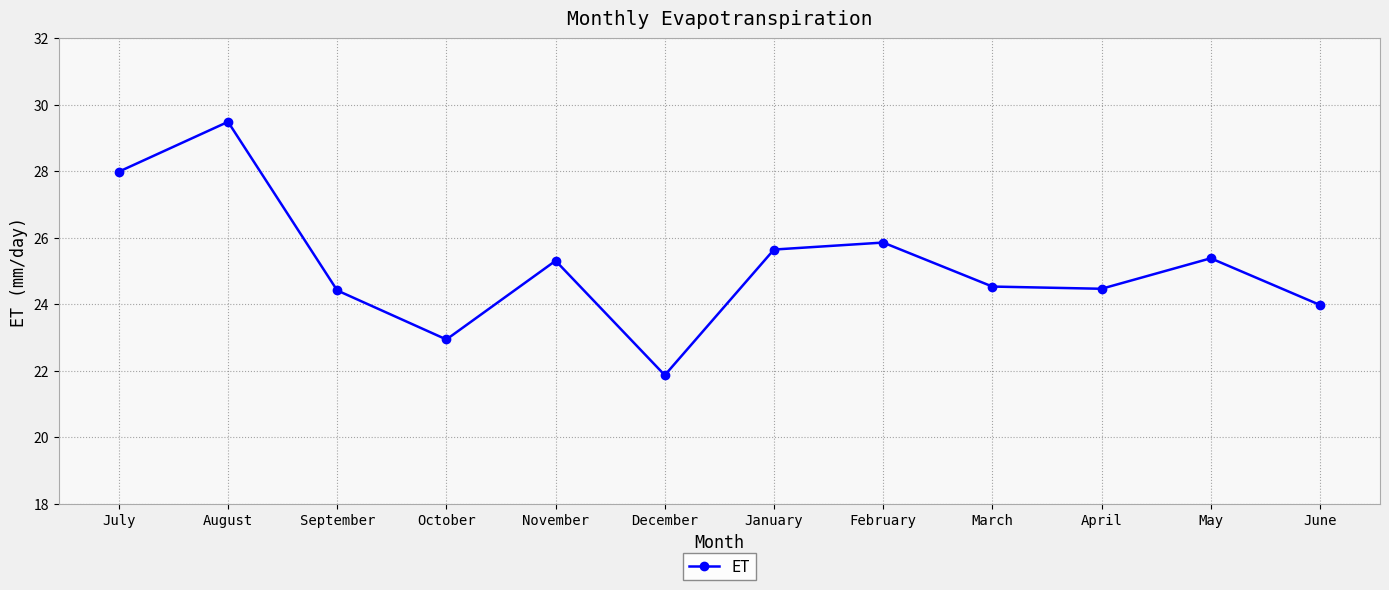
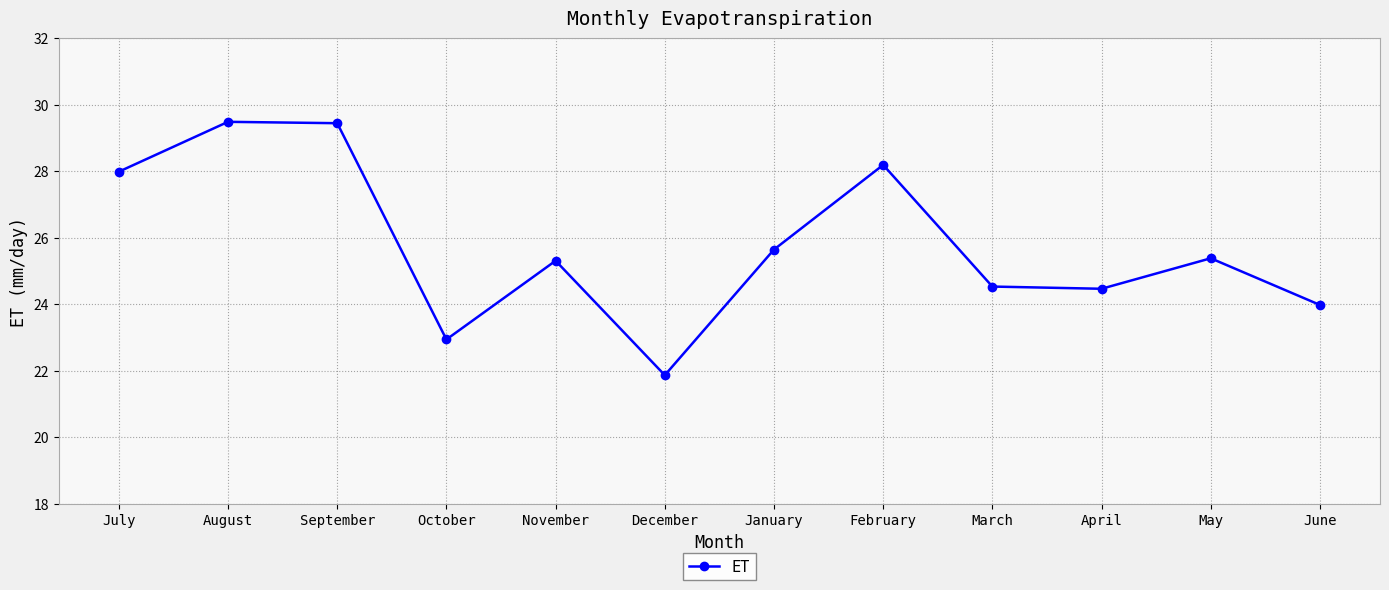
September: 24.4 -> 29.4
February: 25.9 -> 28.2
